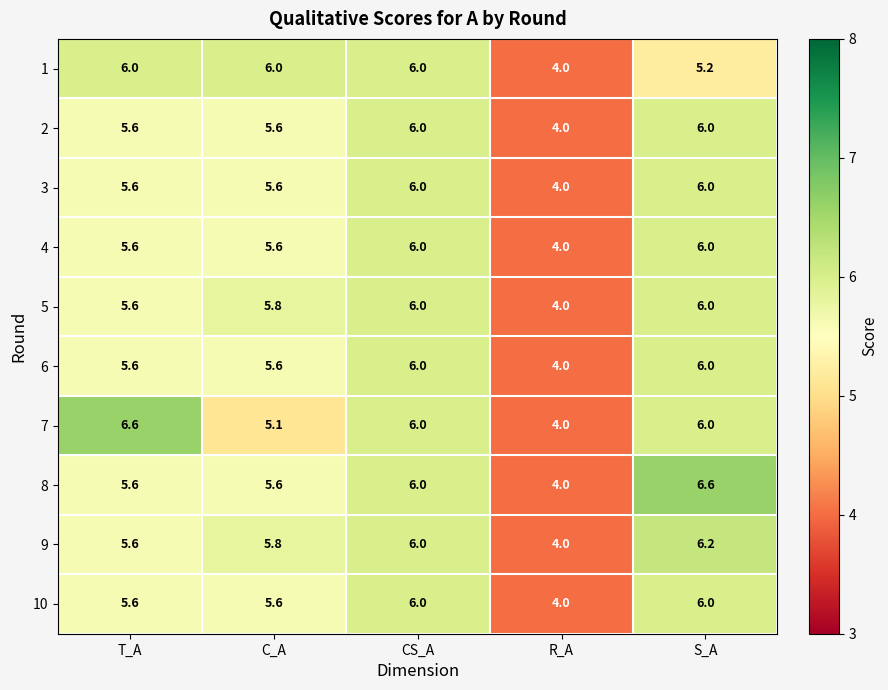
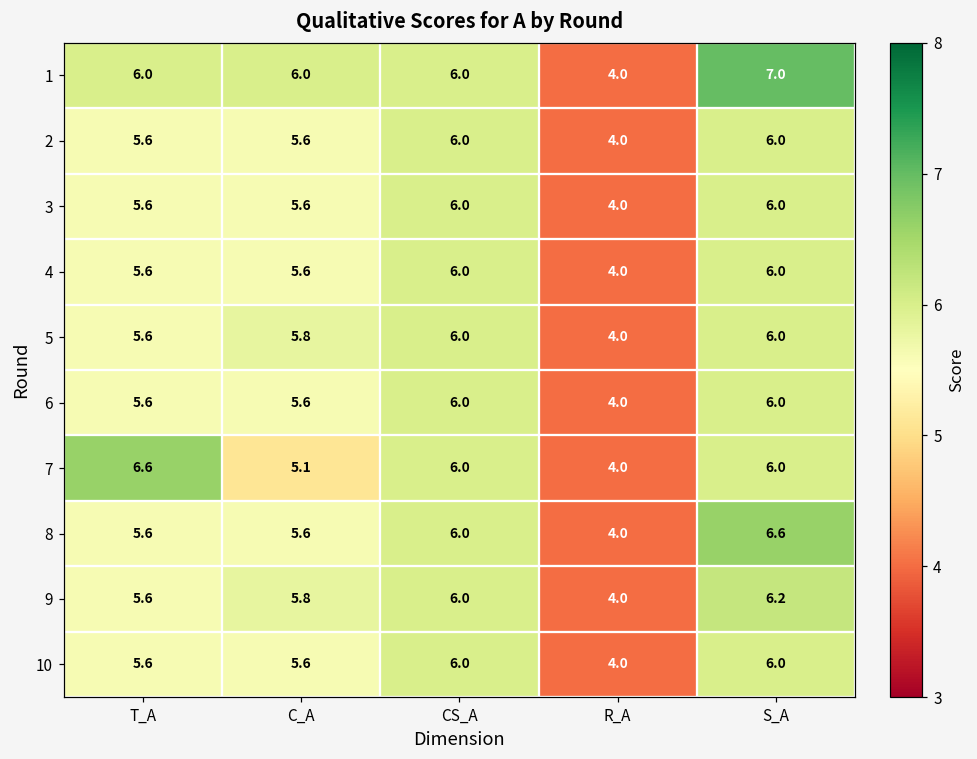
1, S_A: 5.2 -> 7.0
